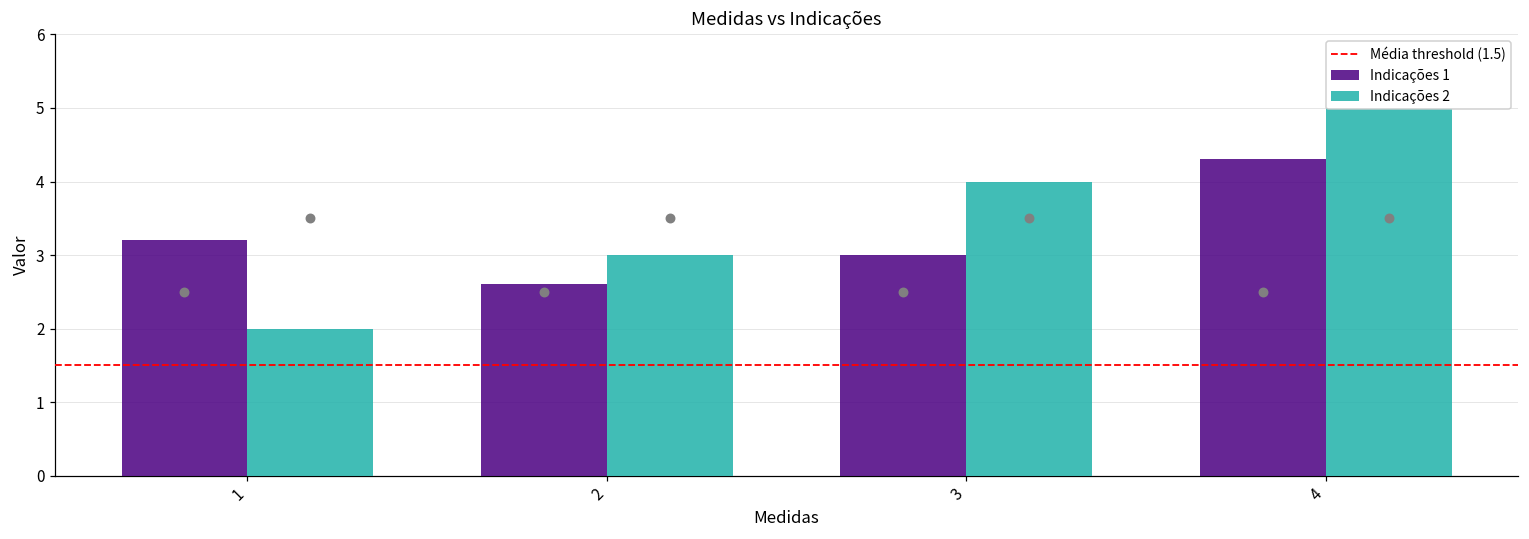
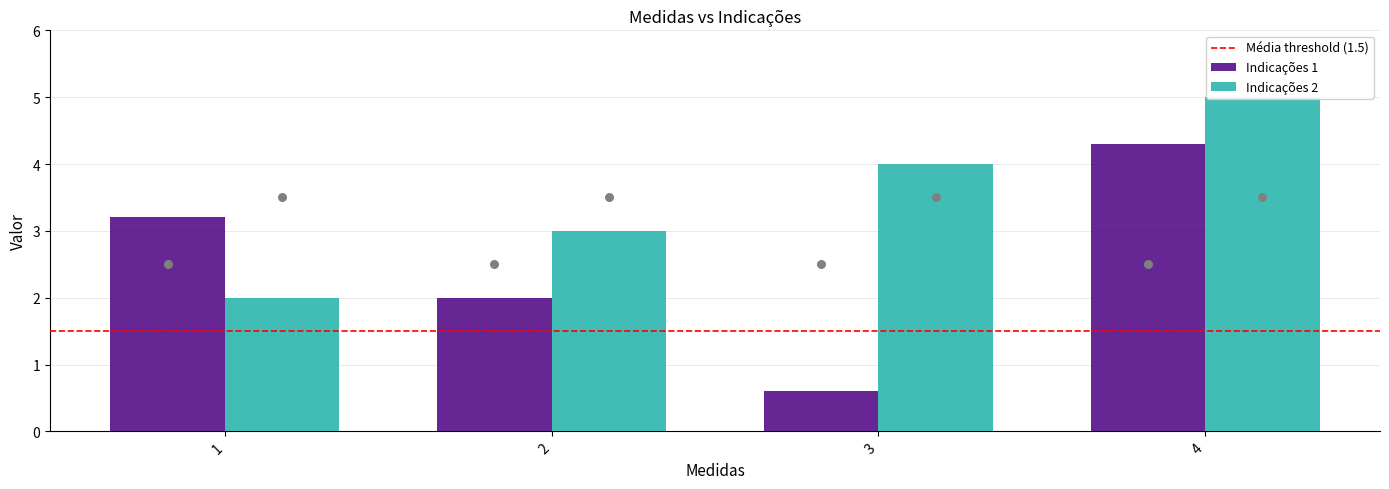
Indicações 1, 2: 2.6 -> 2.0
Indicações 1, 3: 3.0 -> 0.6
